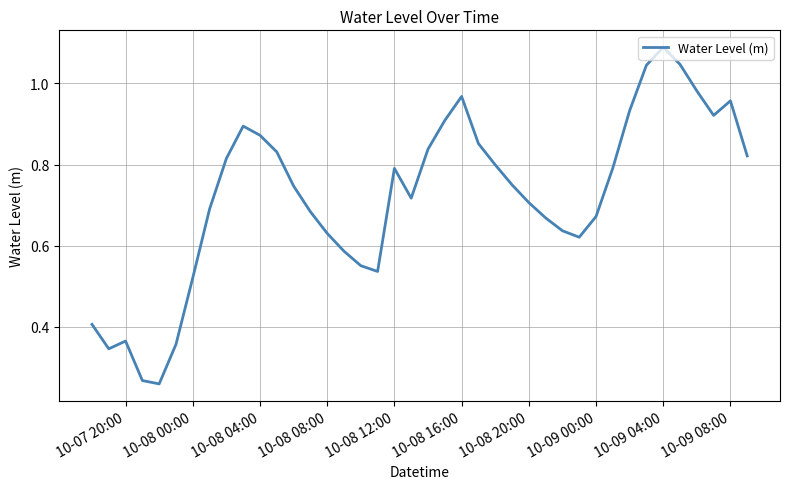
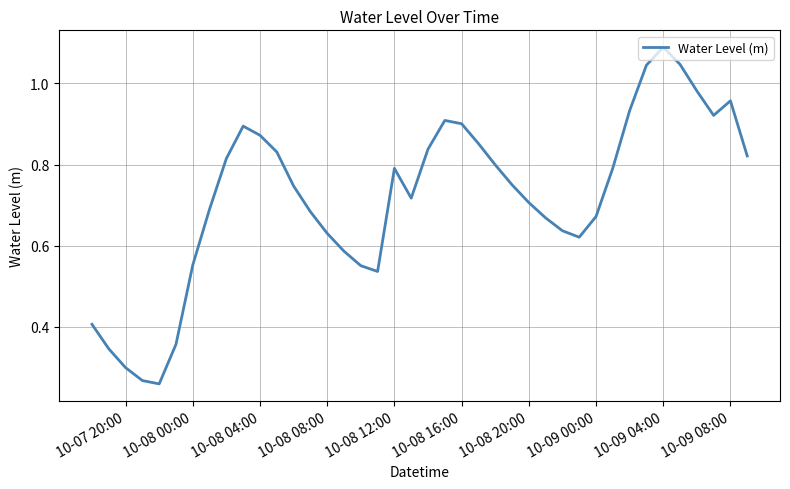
10-07 20:00: 0.36 -> 0.30
10-08 00:00: 0.52 -> 0.55
10-08 16:00: 0.97 -> 0.90
